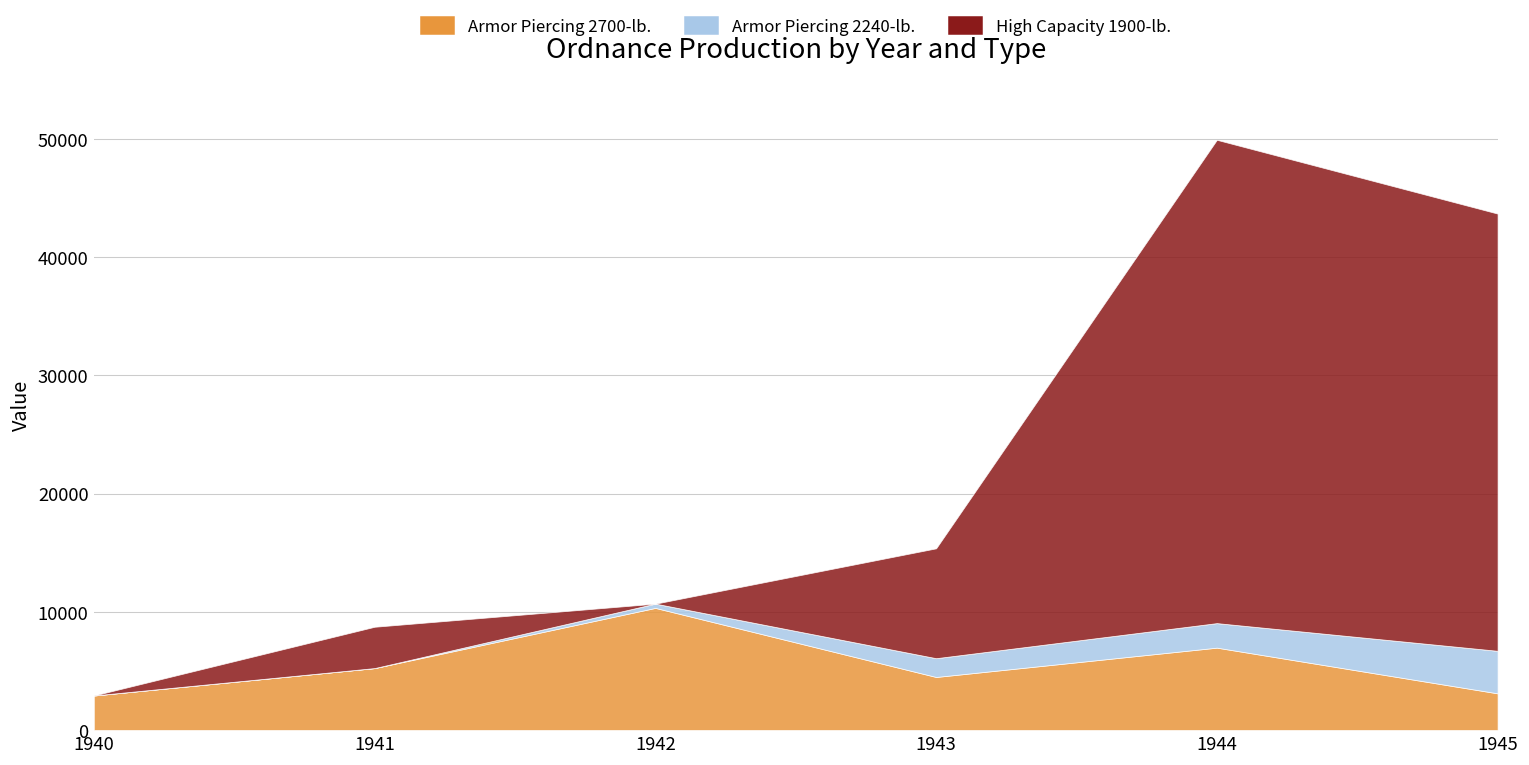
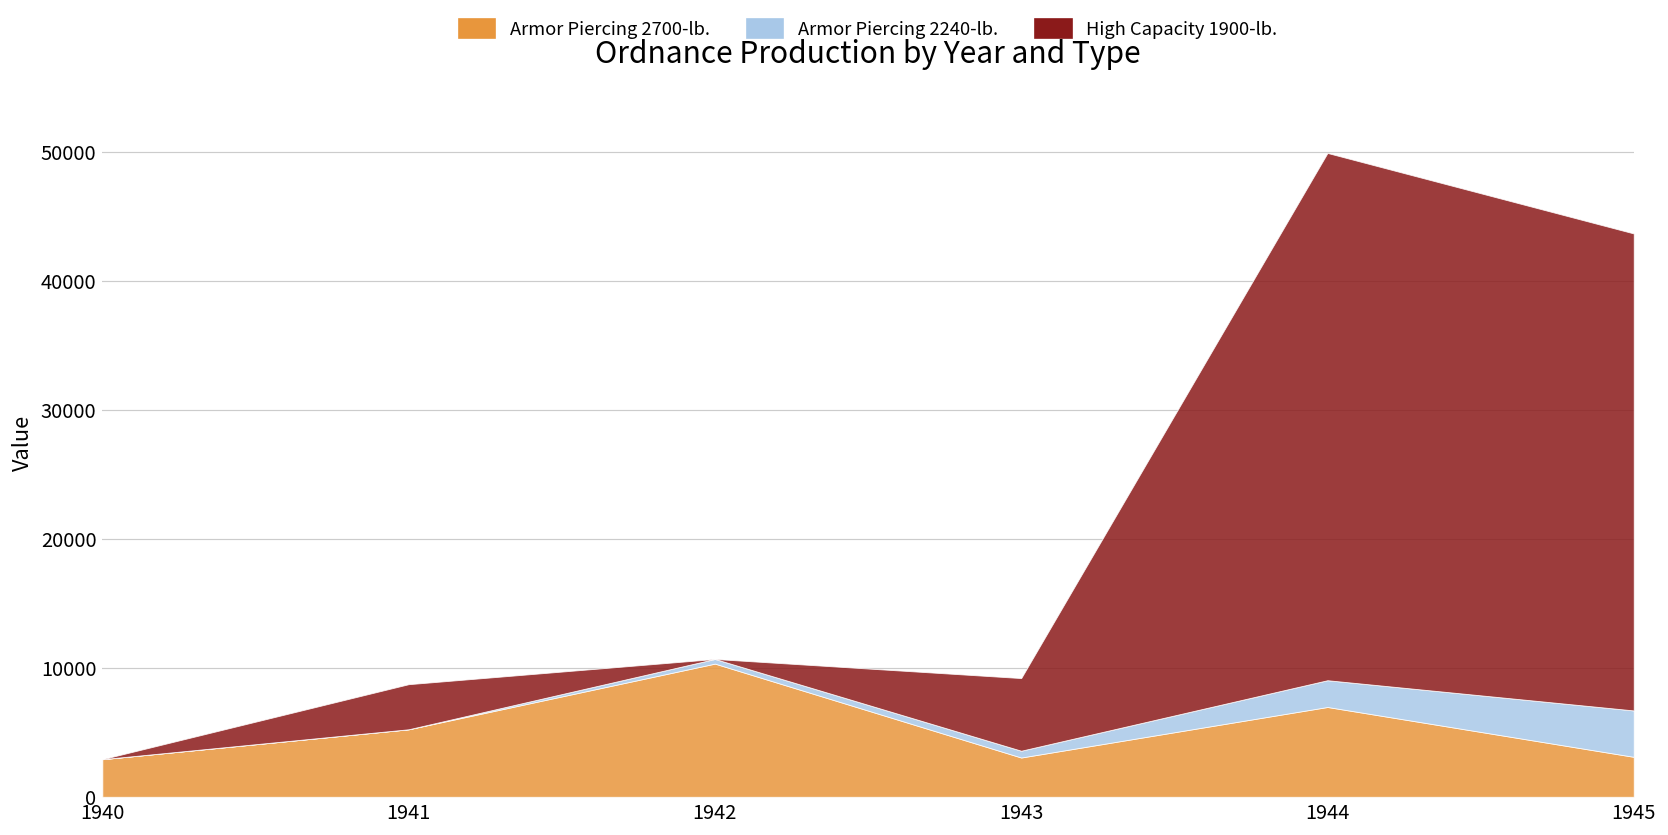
Armor Piercing 2700-lb., 1943: 4500 -> 3000
Armor Piercing 2240-lb., 1943: 1600 -> 500
High Capacity 1900-lb., 1943: 9300 -> 5600
